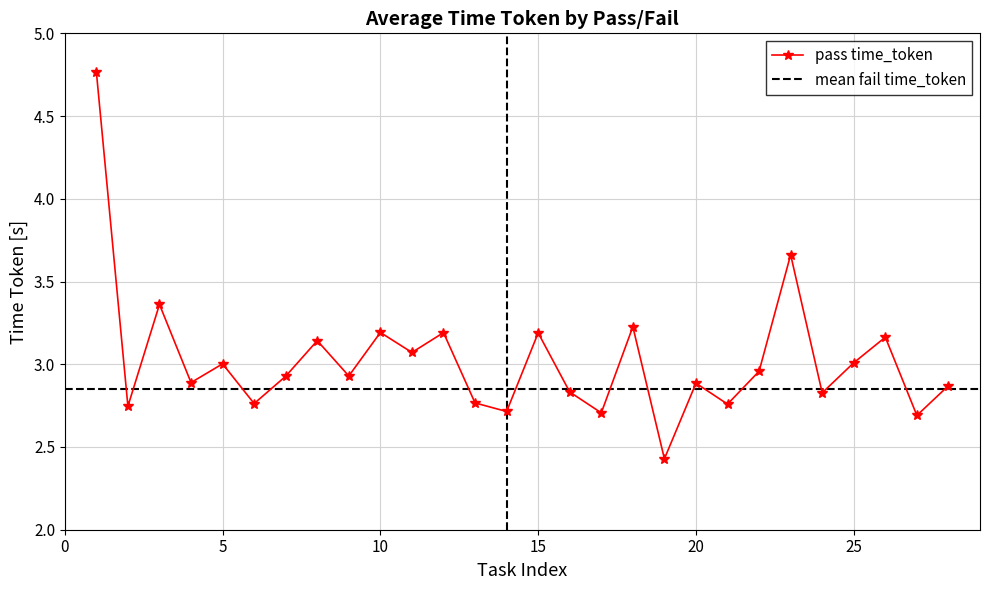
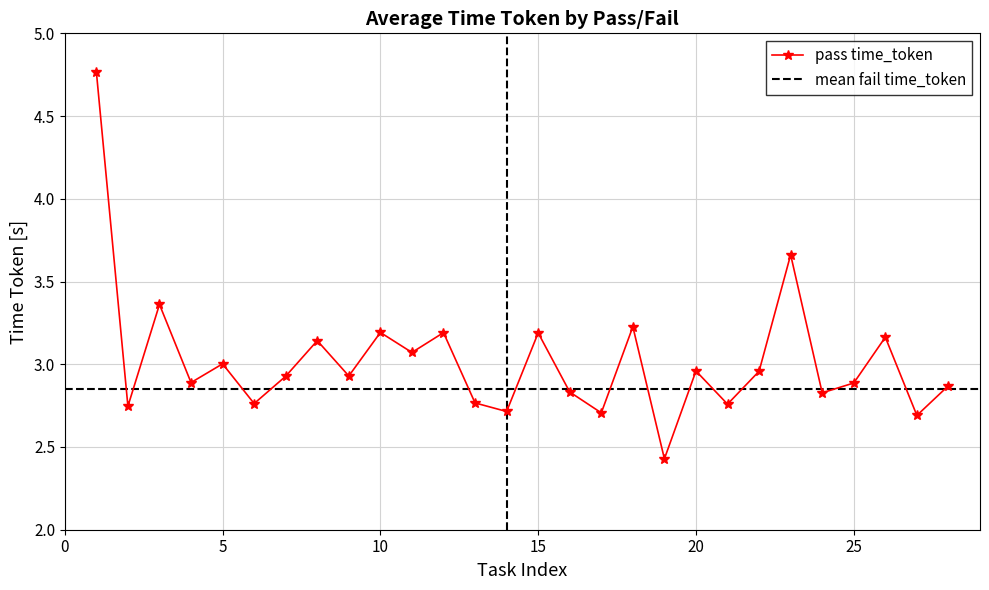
20: 2.89 -> 2.96
25: 3.01 -> 2.89
